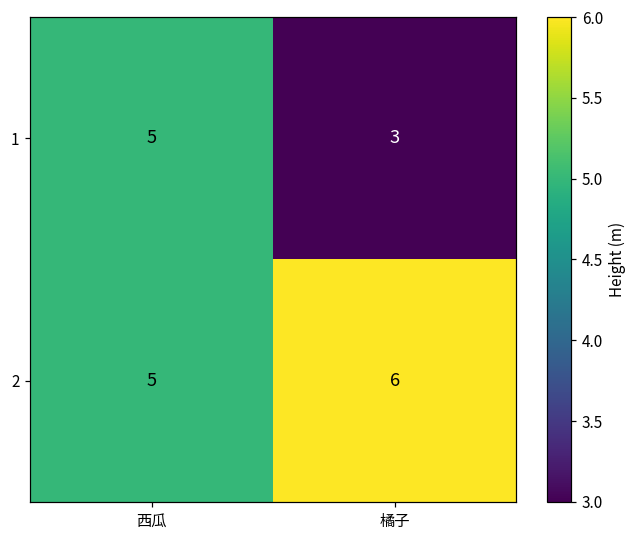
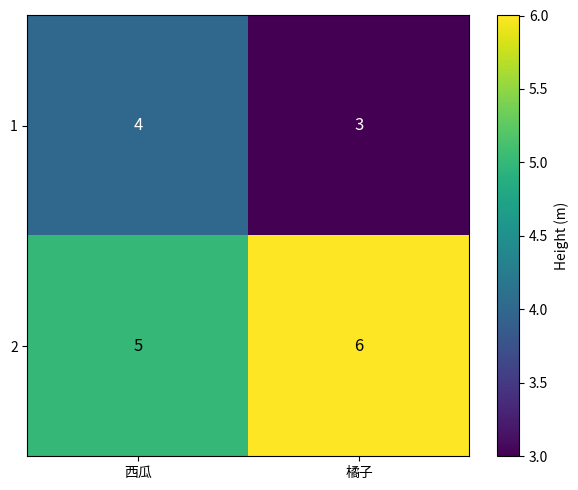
1, 西瓜: 5 -> 4
